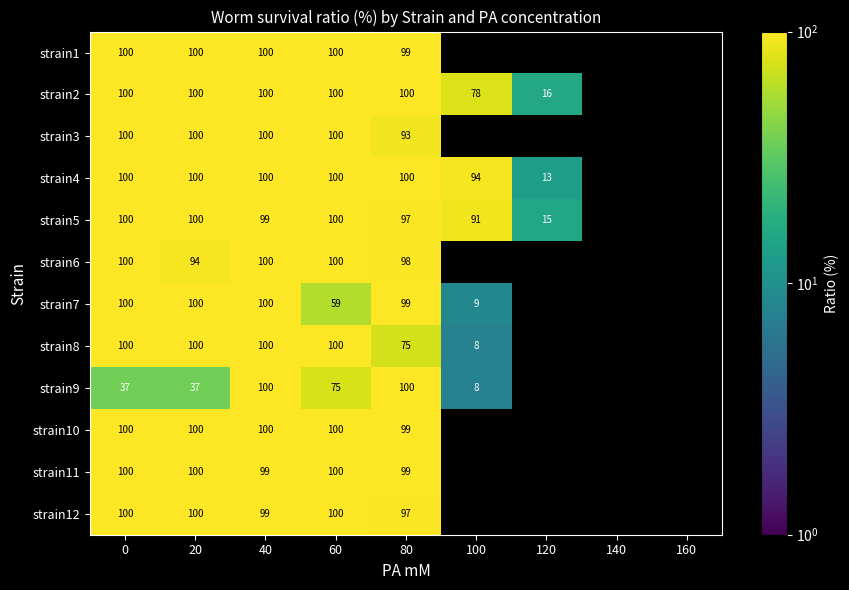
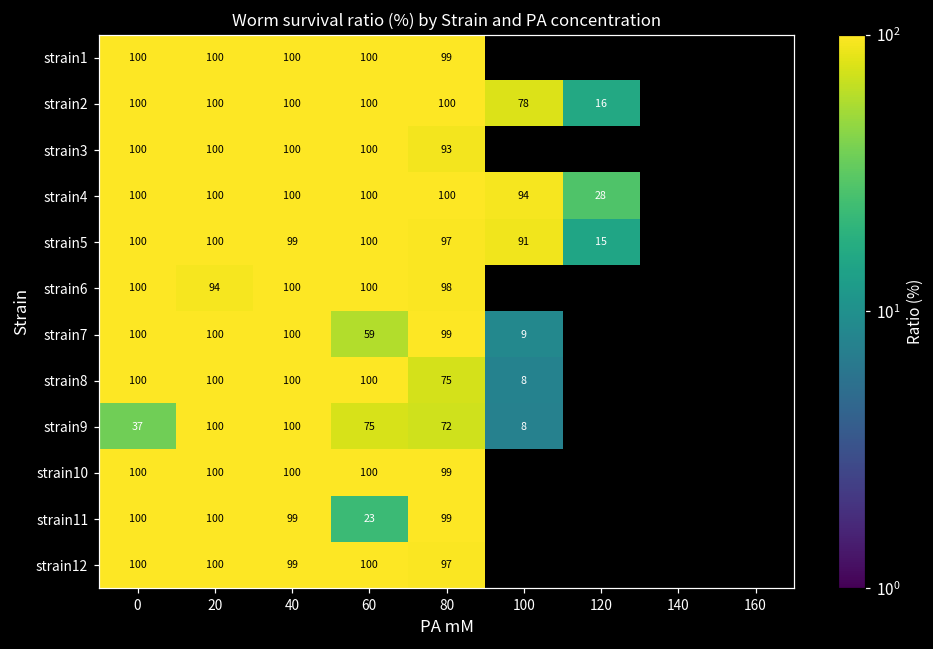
strain4, 120: 13 -> 28
strain9, 20: 37 -> 100
strain9, 80: 100 -> 72
strain11, 60: 100 -> 23
